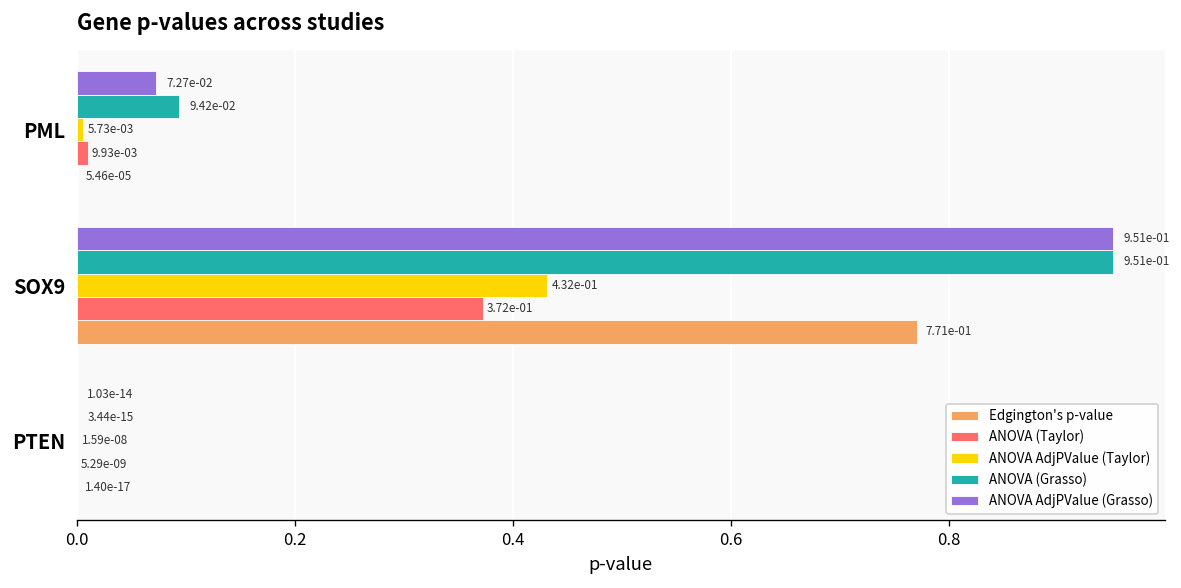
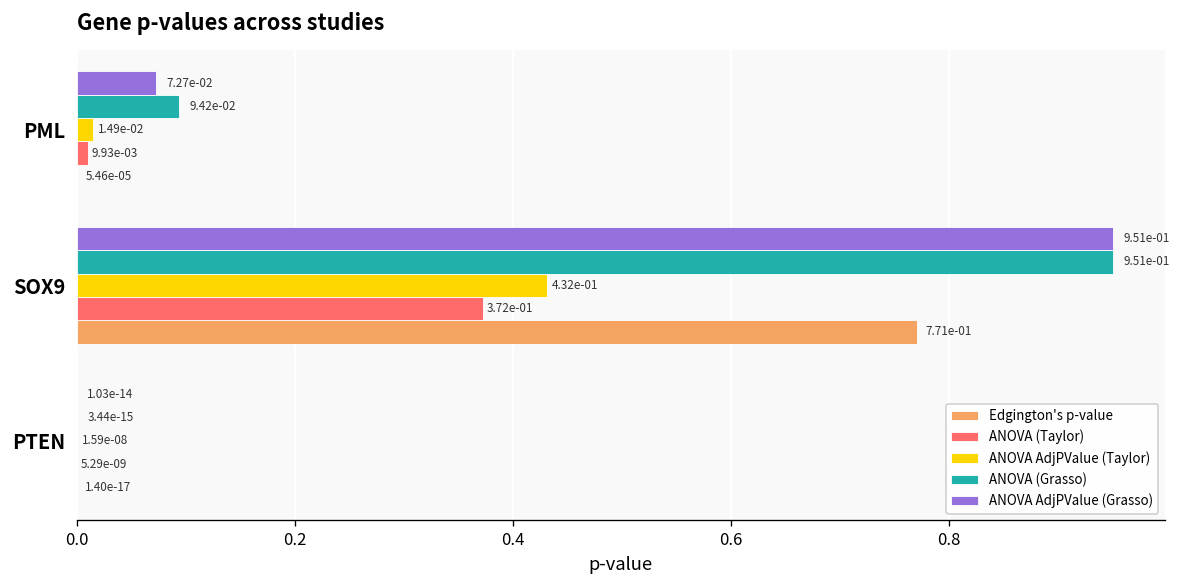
ANOVA AdjPValue (Taylor), PML: 5.73e-03 -> 1.49e-02
